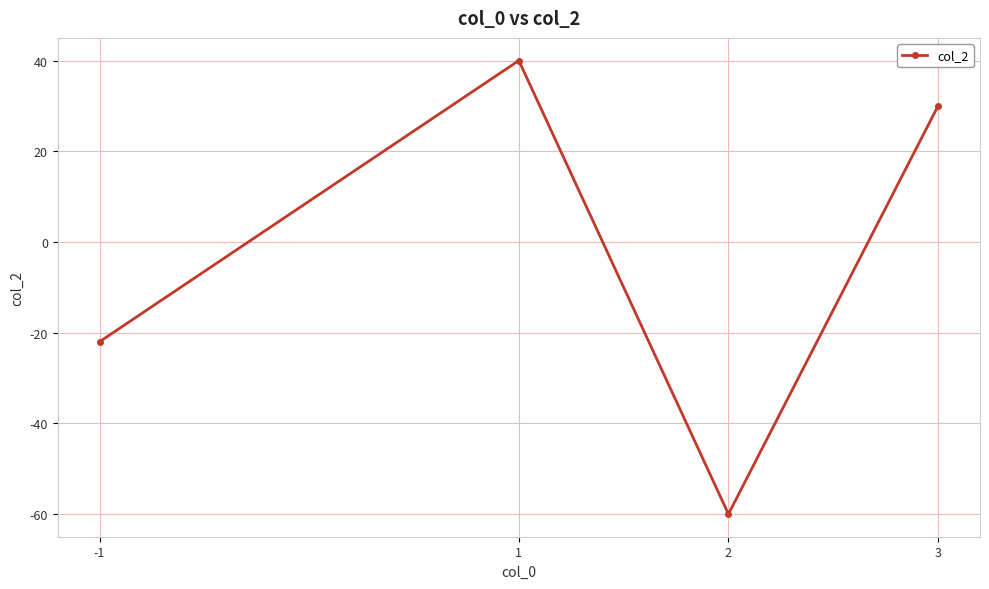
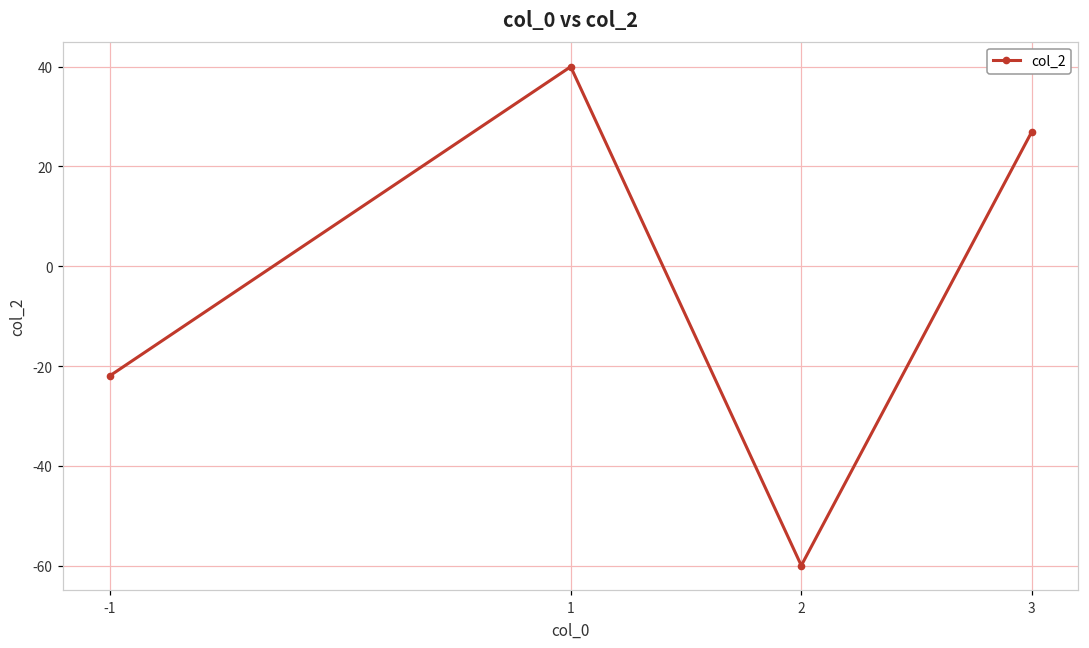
3: 30 -> 27
